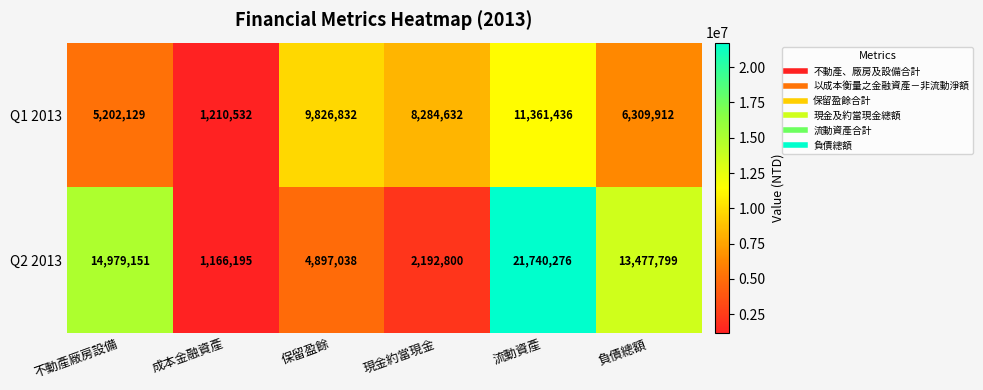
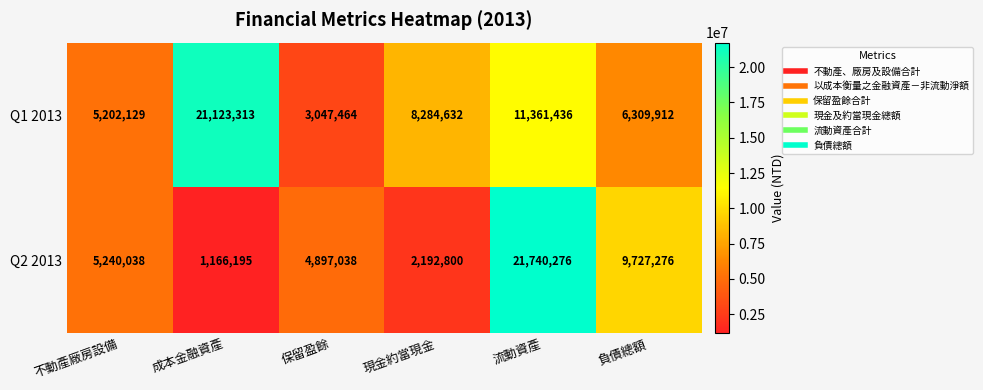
Q1 2013, 成本金融資產: 1,210,532 -> 21,123,313
Q1 2013, 保留盈餘: 9,826,832 -> 3,047,464
Q2 2013, 不動產廠房設備: 14,979,151 -> 5,240,038
Q2 2013, 負債總額: 13,477,799 -> 9,727,276
